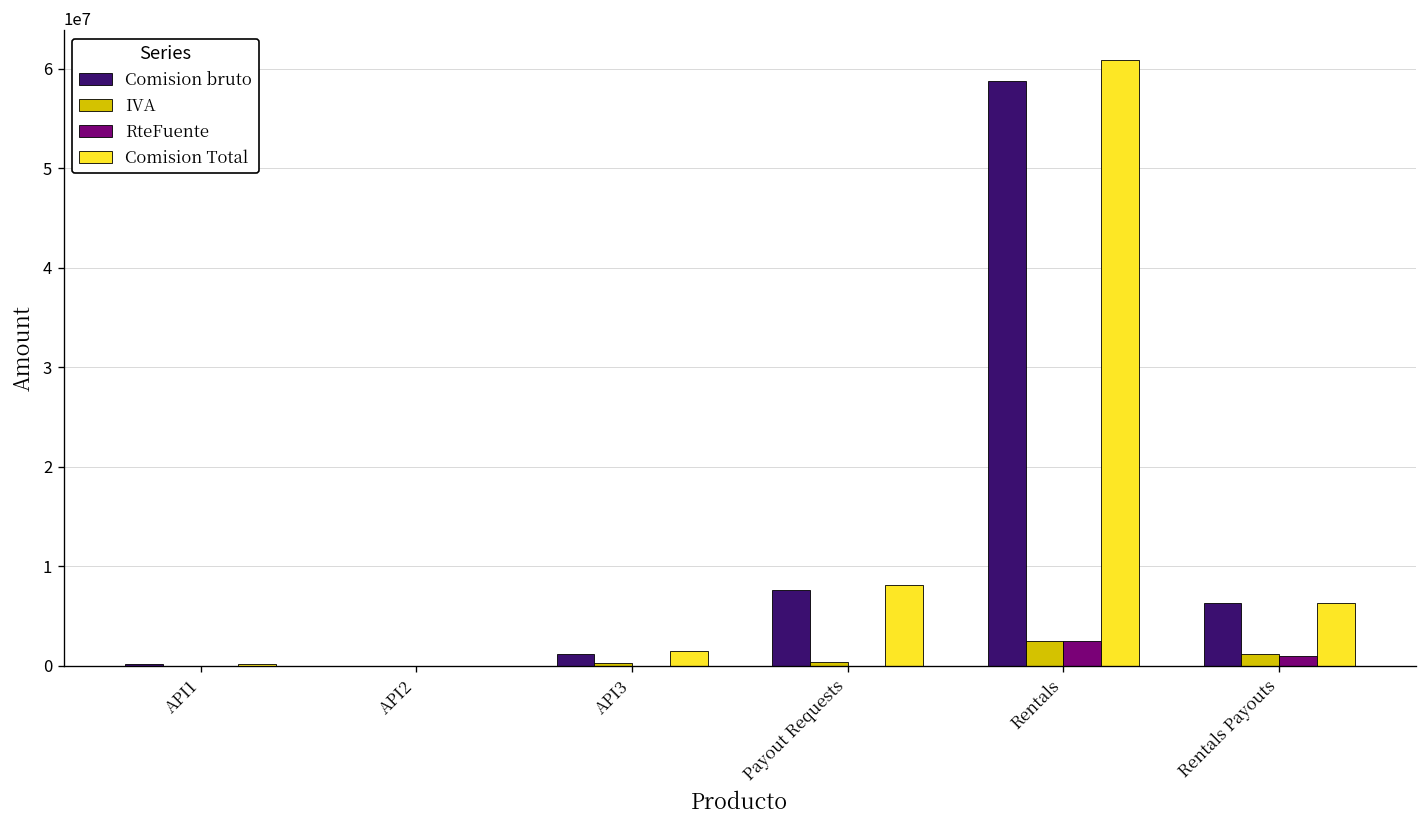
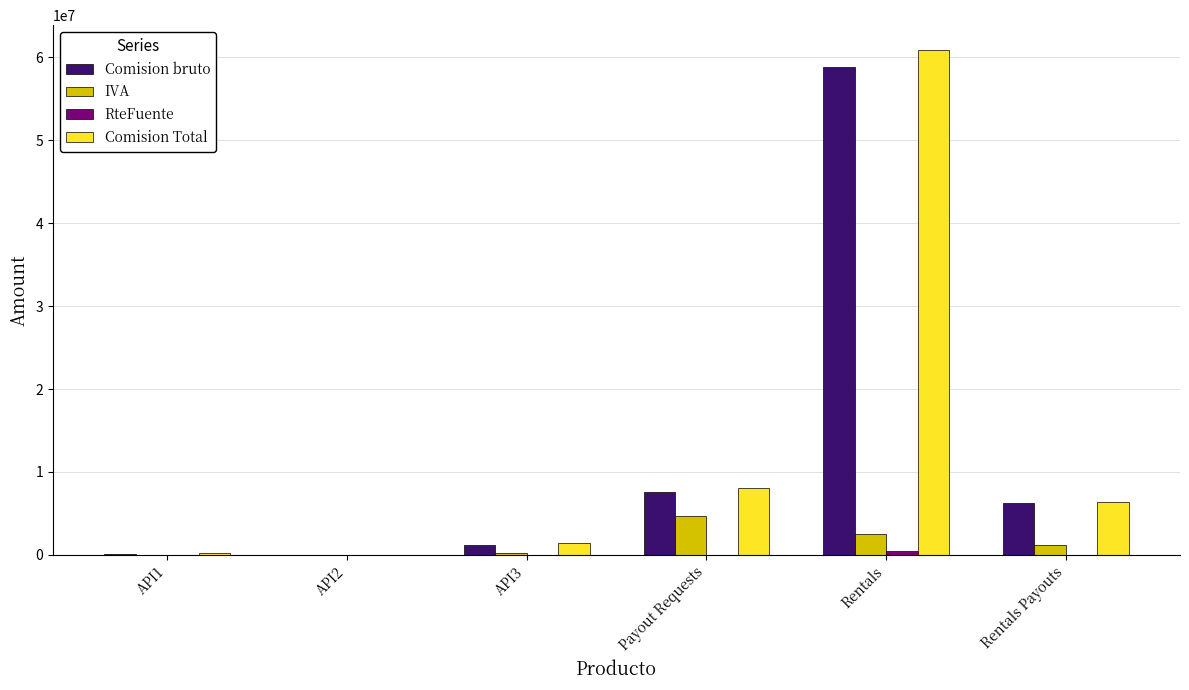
IVA, Payout Requests: 0 -> 5000000
RteFuente, Rentals: 2000000 -> 0
RteFuente, Rentals Payouts: 1000000 -> 0
